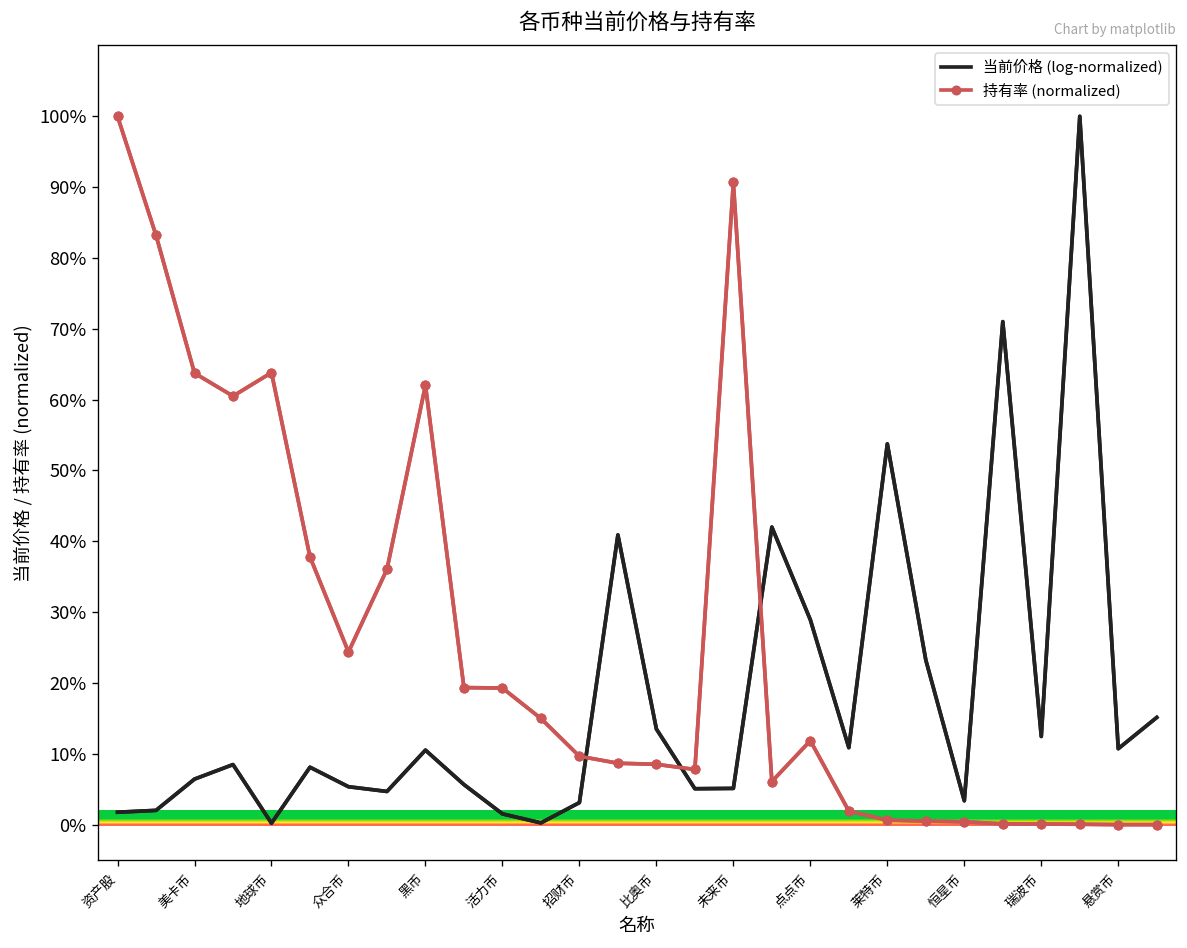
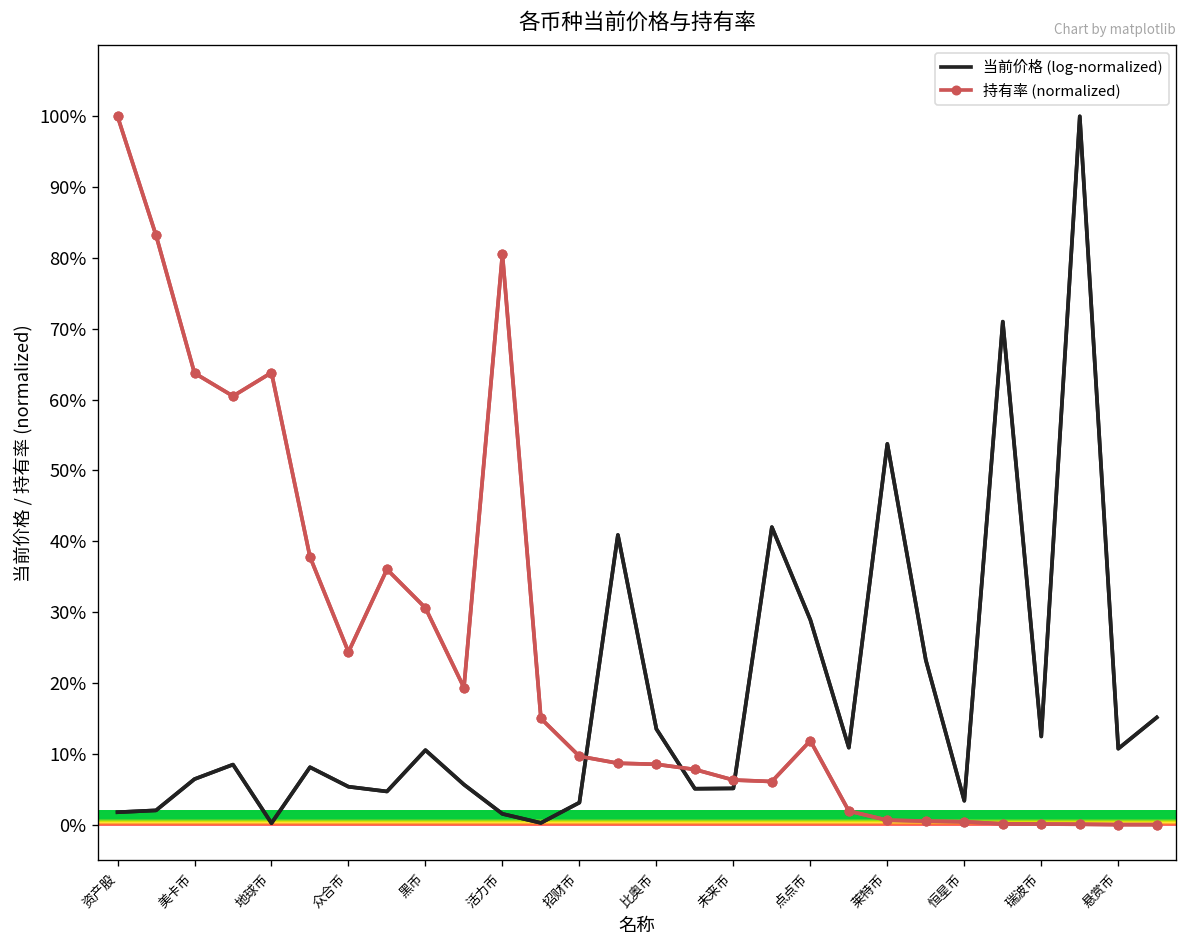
持有率 (normalized), 黑币: 62% -> 31%
持有率 (normalized), 活力币: 19% -> 81%
持有率 (normalized), 未来币: 91% -> 6%
